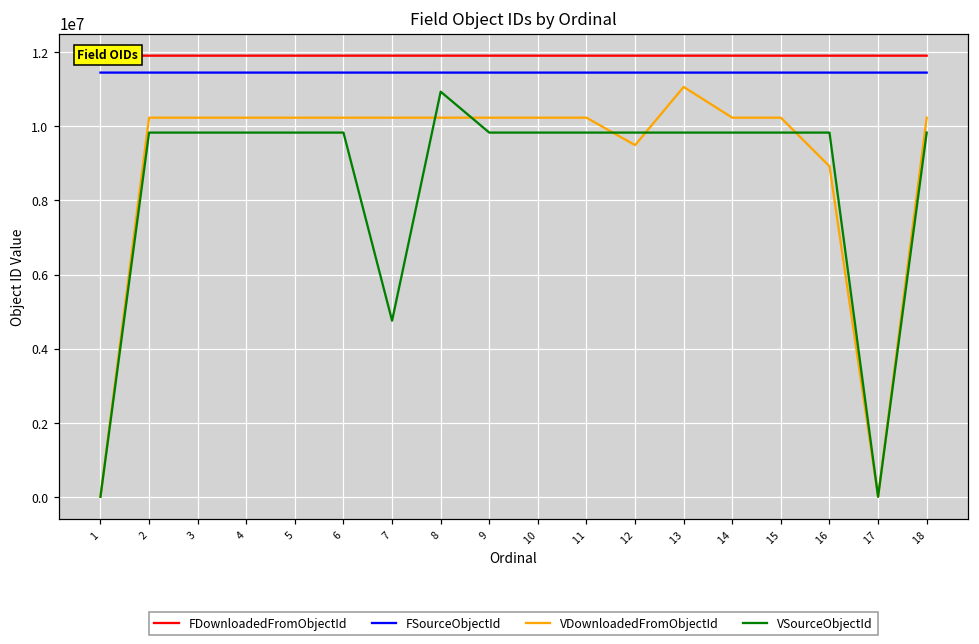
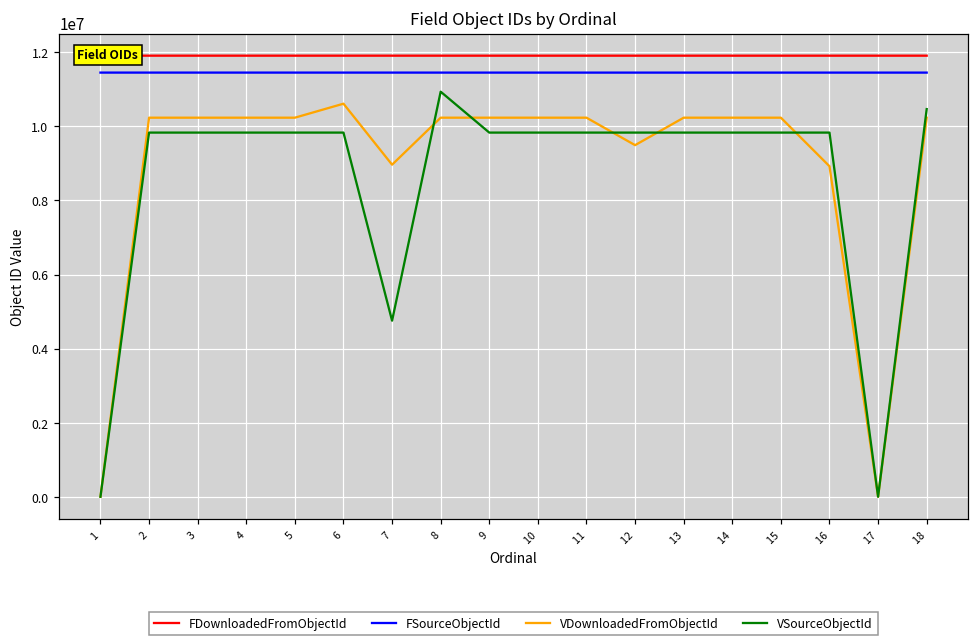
VDownloadedFromObjectId, 6: 10200000 -> 10600000
VDownloadedFromObjectId, 7: 10200000 -> 9000000
VDownloadedFromObjectId, 13: 11100000 -> 10200000
VSourceObjectId, 18: 9800000 -> 10500000
